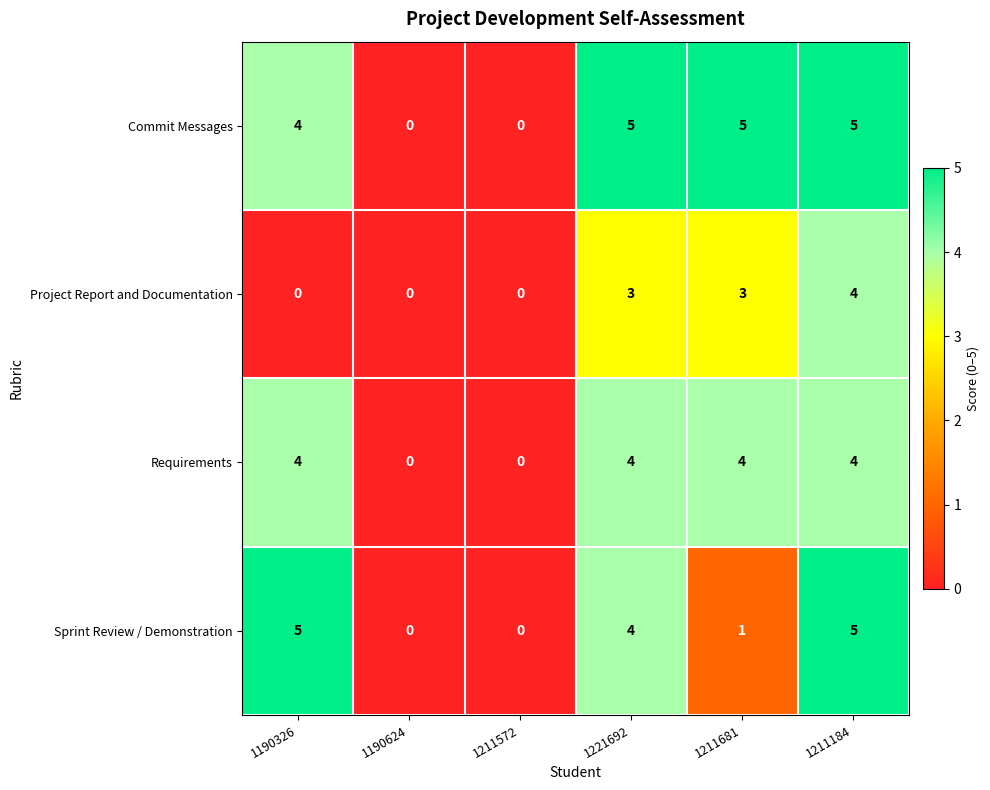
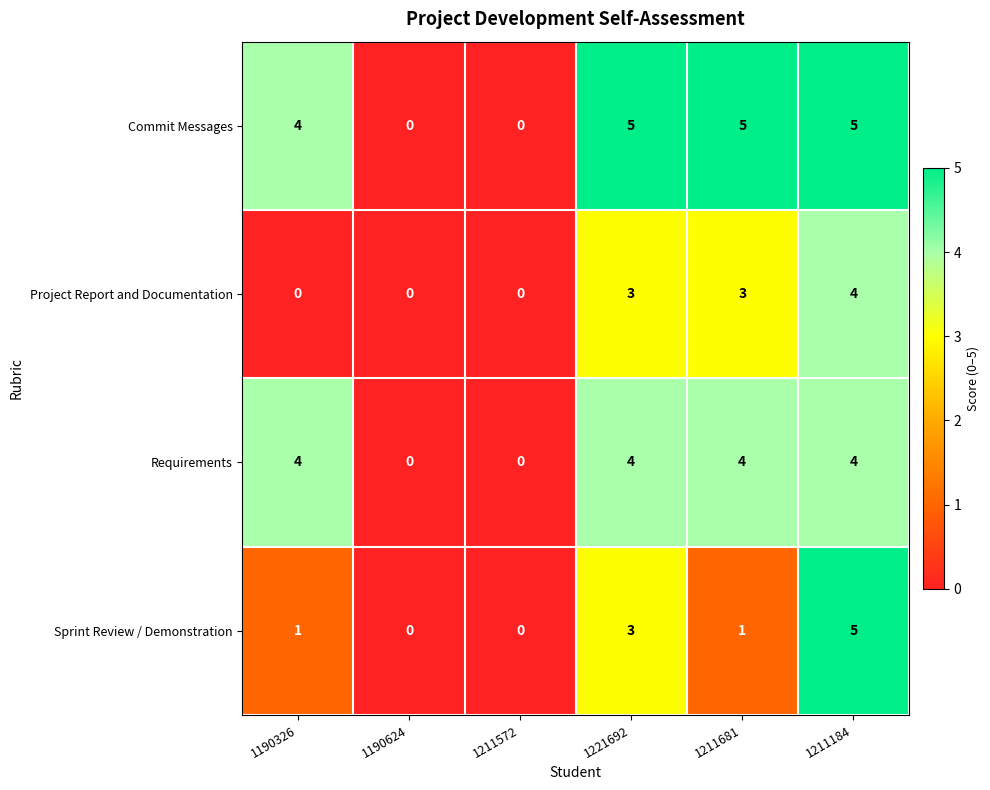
Sprint Review / Demonstration, 1190326: 5 -> 1
Sprint Review / Demonstration, 1221692: 4 -> 3
